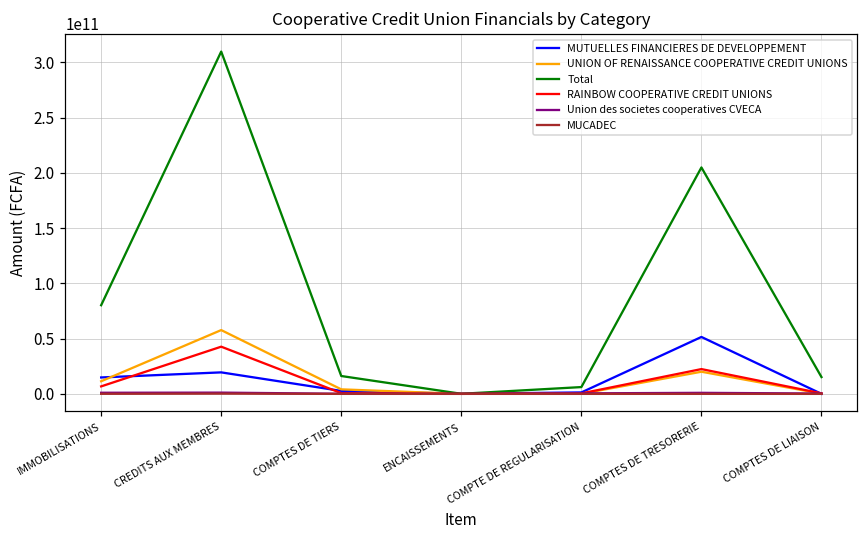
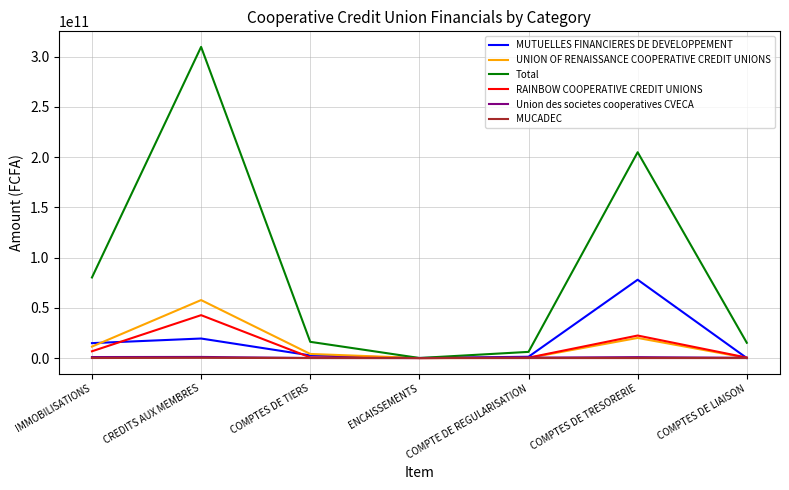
MUTUELLES FINANCIERES DE DEVELOPPEMENT, COMPTES DE TRESORERIE: 52000000000 -> 78000000000
